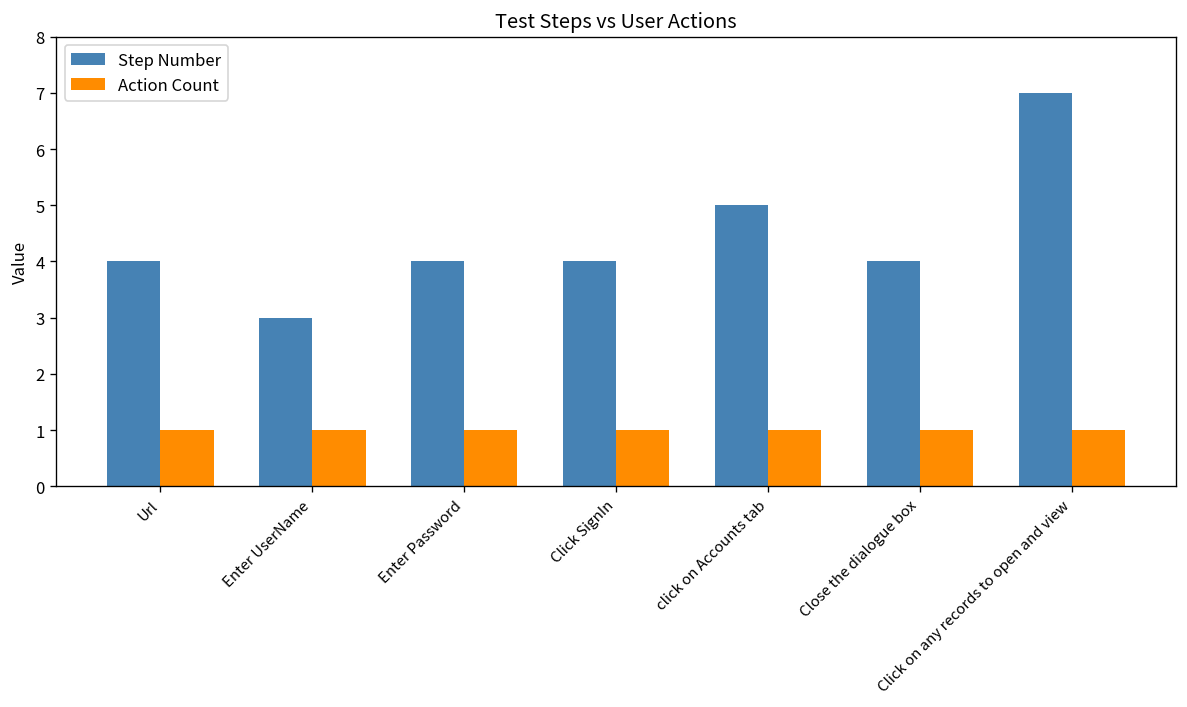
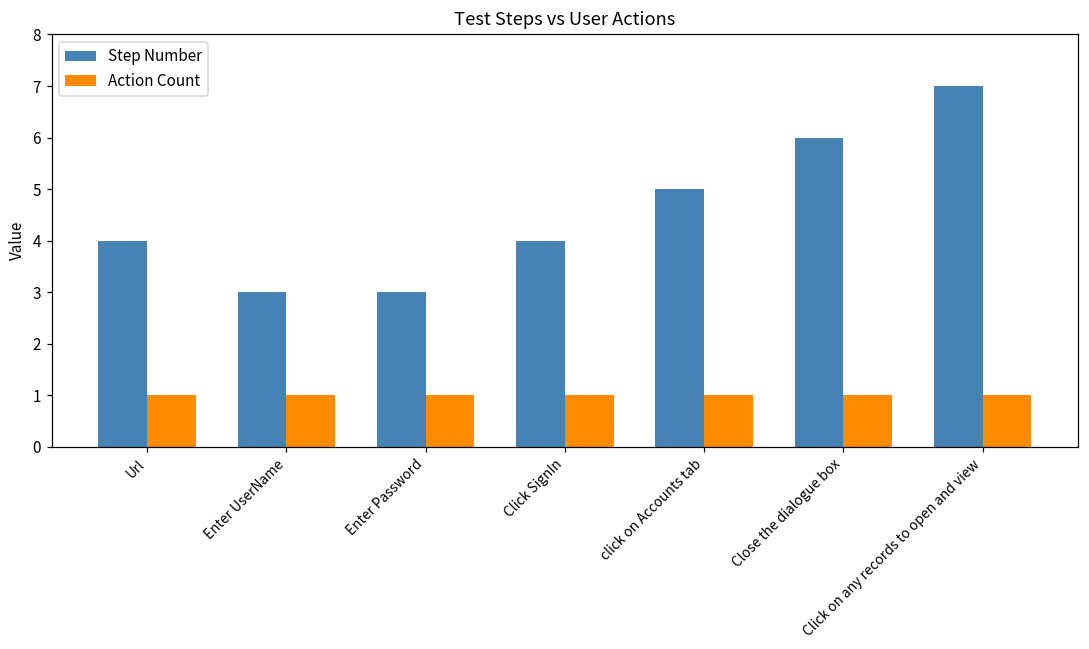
Step Number, Enter Password: 4 -> 3
Step Number, Close the dialogue box: 4 -> 6
